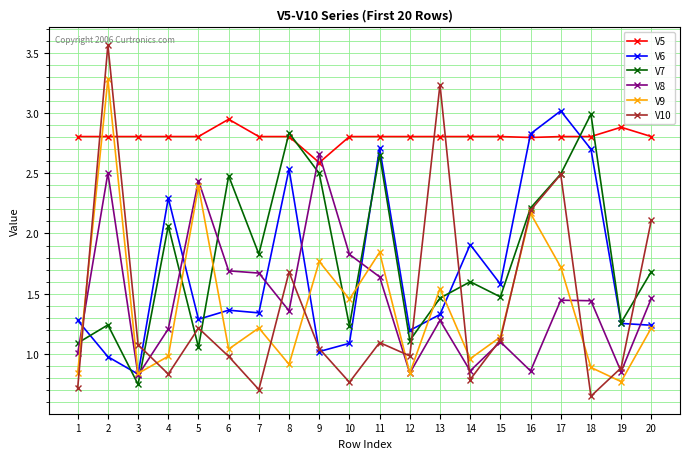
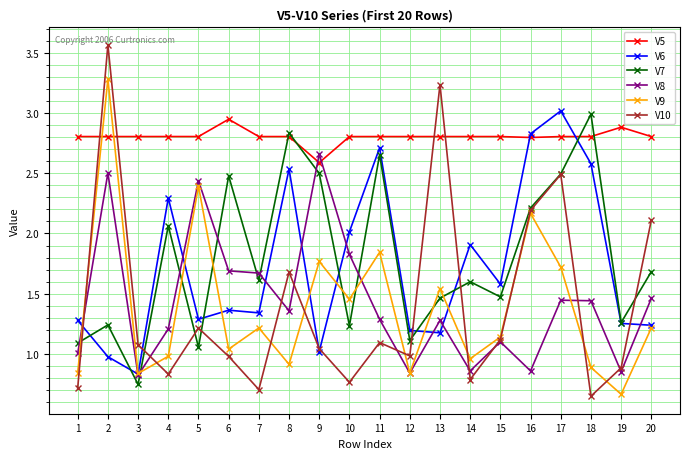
V7, 7: 1.83 -> 1.61
V6, 10: 1.09 -> 2.01
V8, 11: 1.64 -> 1.29
V6, 13: 1.33 -> 1.18
V6, 18: 2.70 -> 2.58
V9, 19: 0.77 -> 0.67
